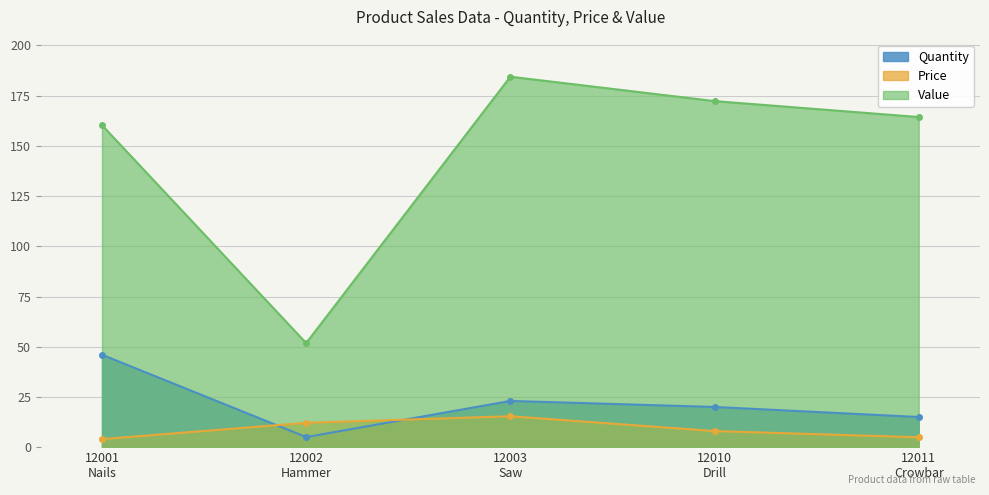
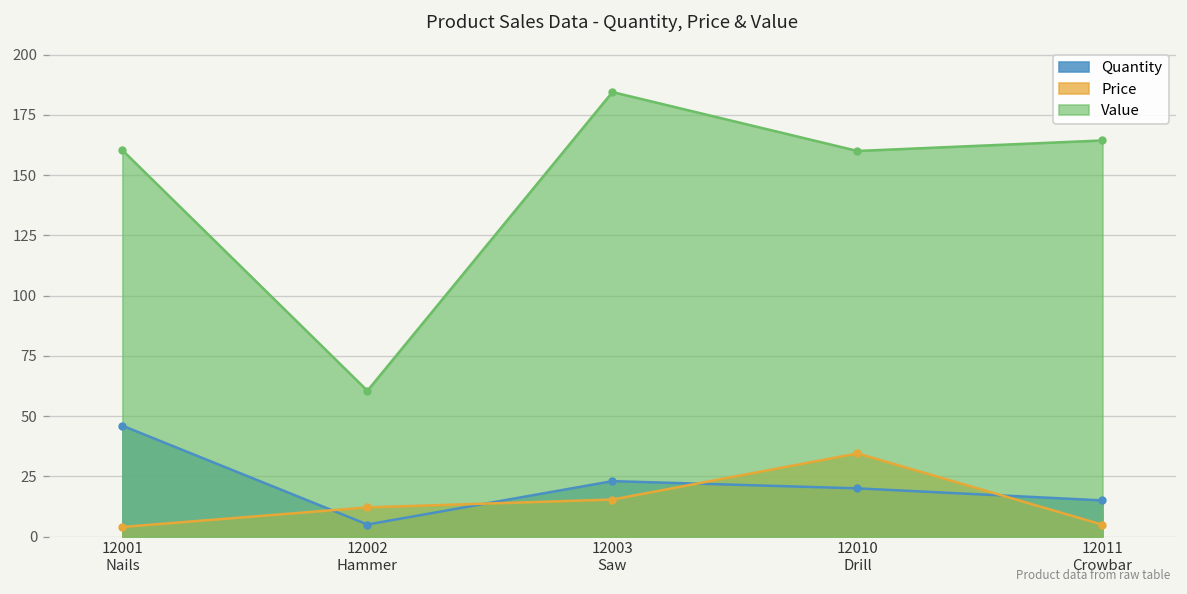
Value, 12002 Hammer: 52 -> 61
Price, 12010 Drill: 8 -> 35
Value, 12010 Drill: 172 -> 160
